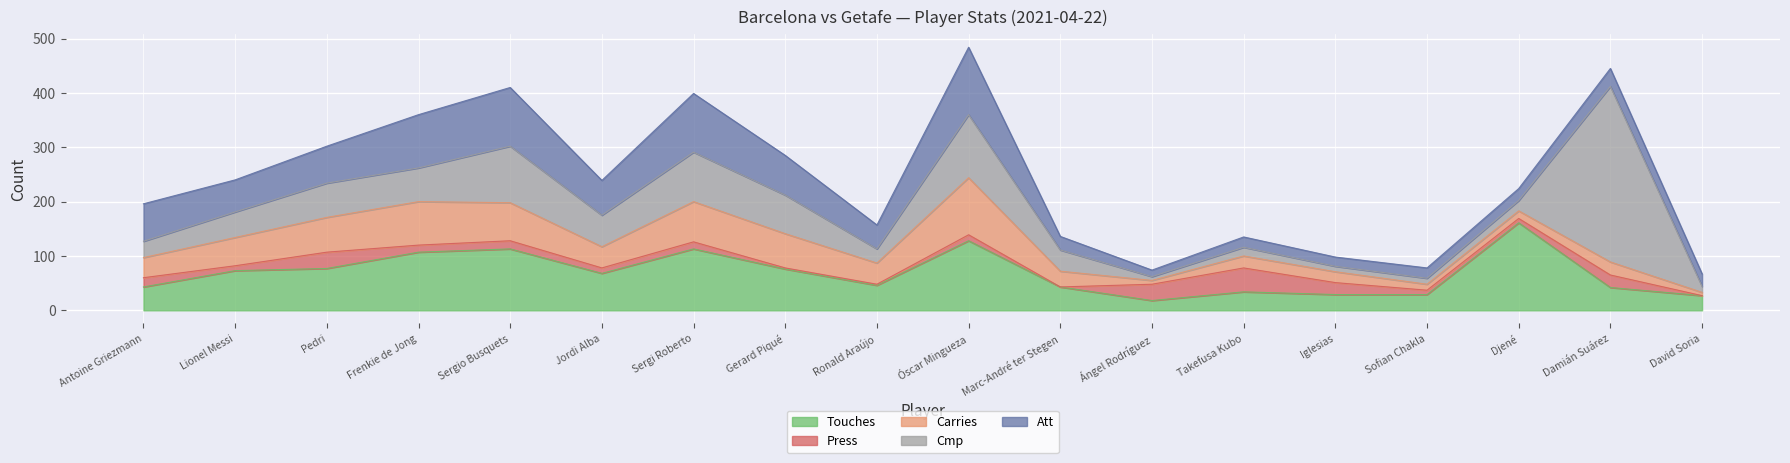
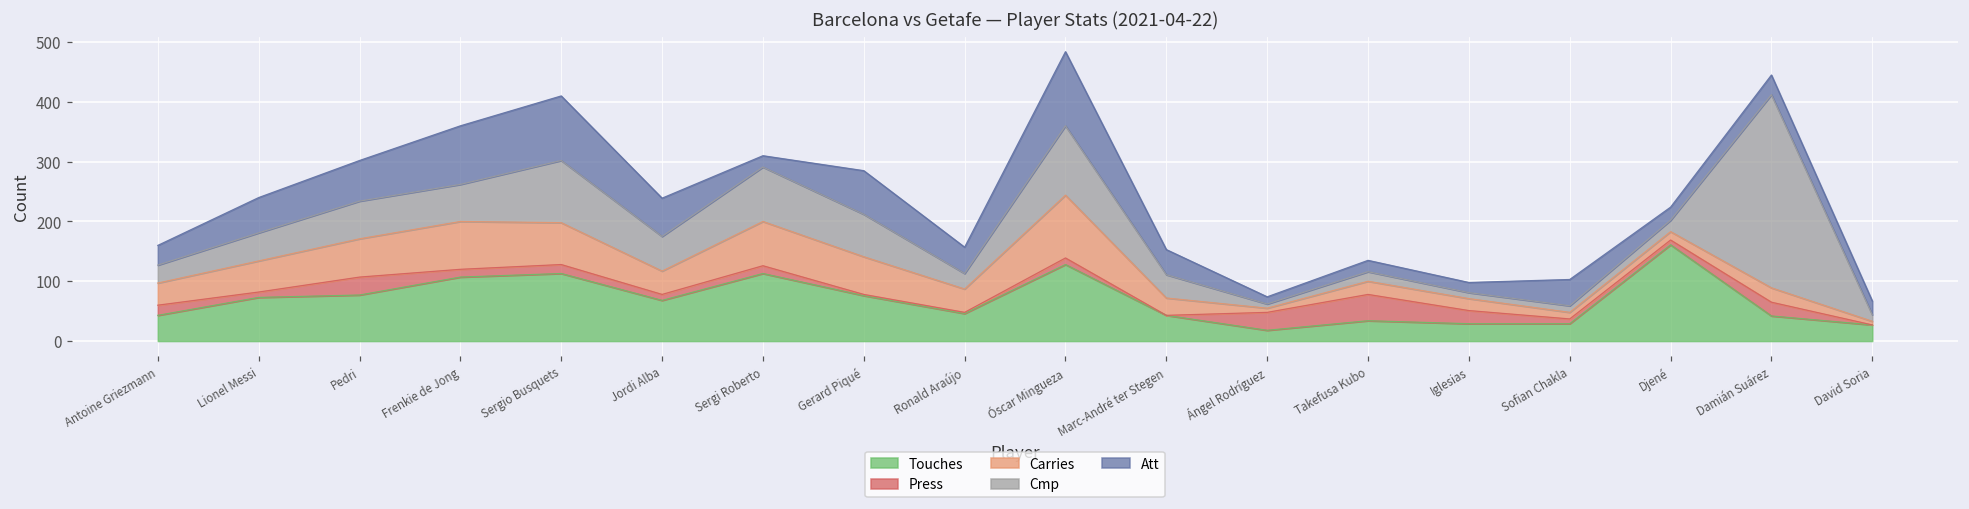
Att, Antoine Griezmann: 70 -> 30
Att, Sergi Roberto: 110 -> 20
Att, Marc-André ter Stegen: 30 -> 40
Att, Sofian Chakla: 20 -> 40
